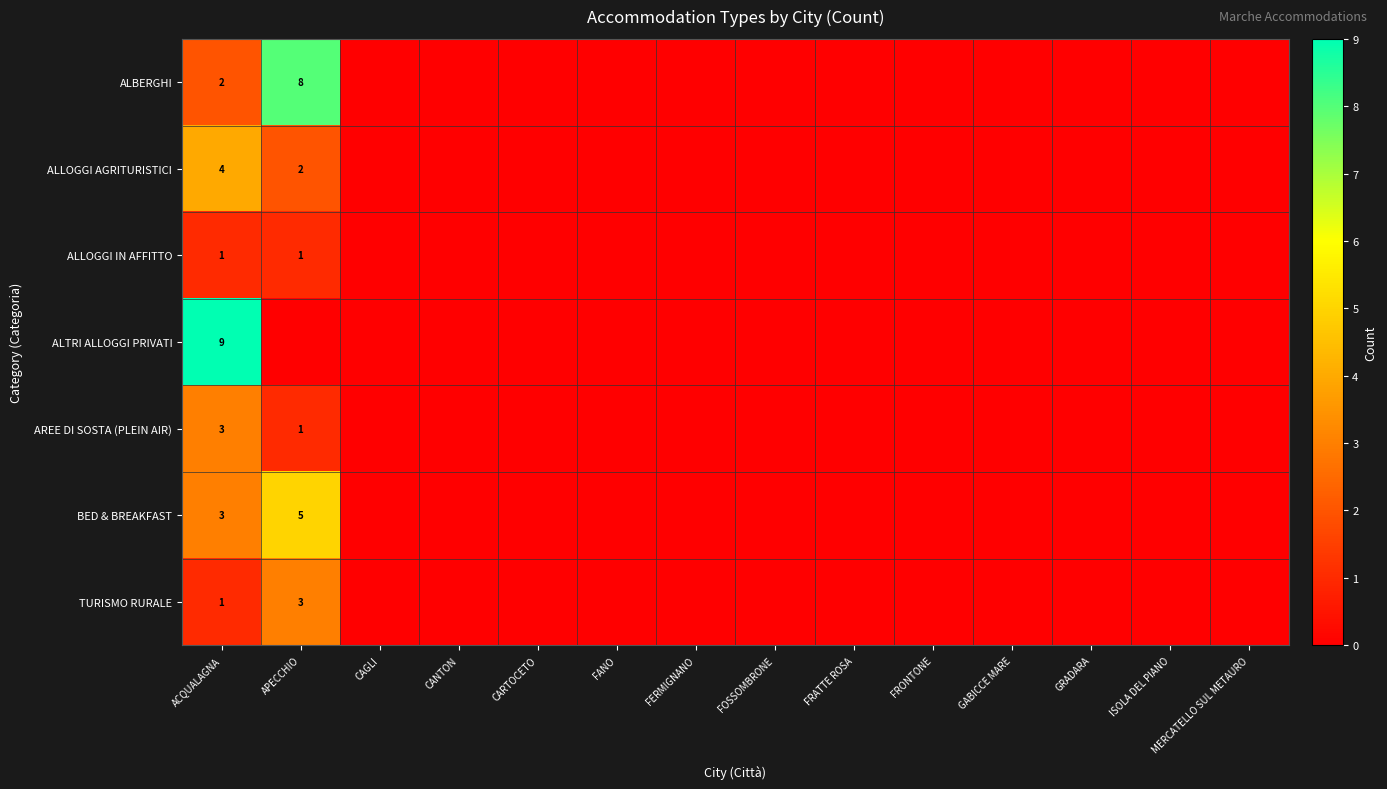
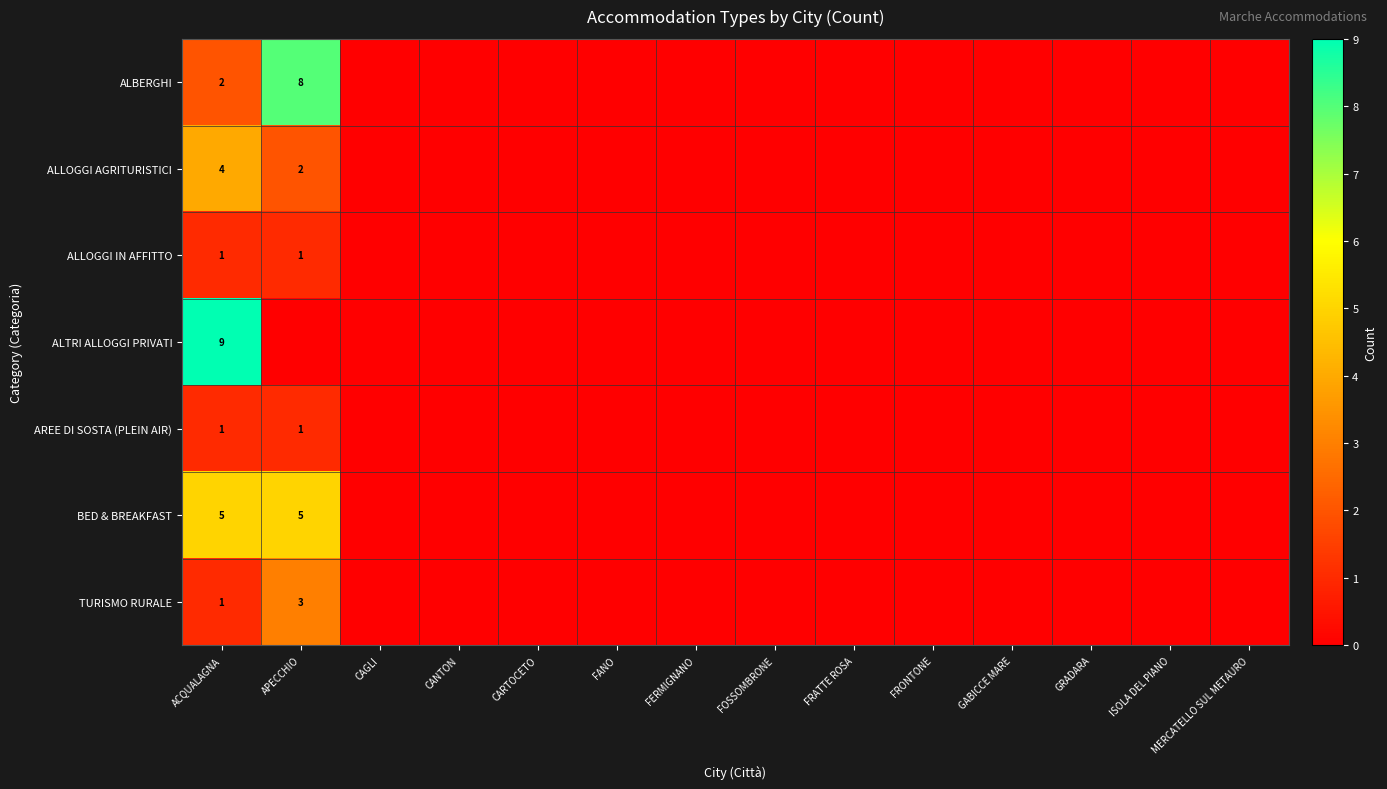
AREE DI SOSTA (PLEIN AIR), ACQUALAGNA: 3 -> 1
BED & BREAKFAST, ACQUALAGNA: 3 -> 5
